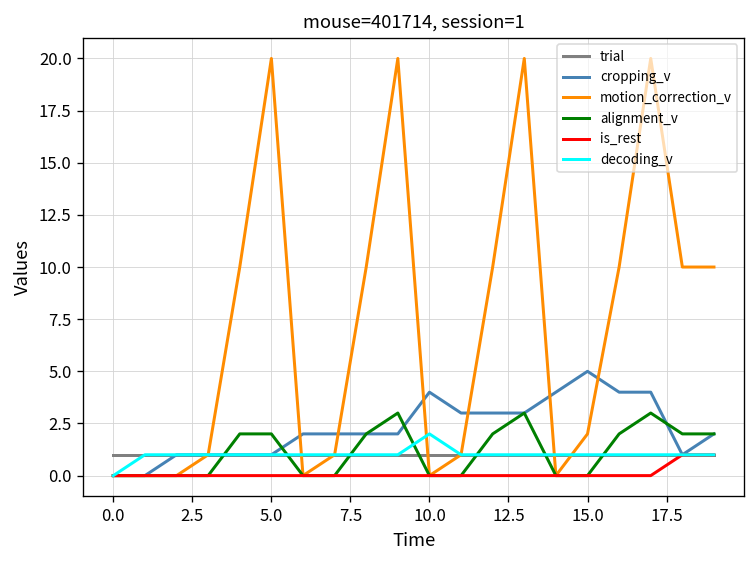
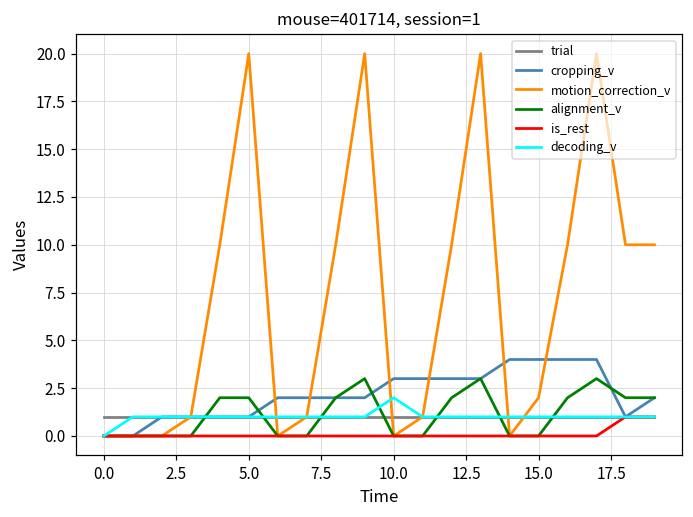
cropping_v, 10.0: 4 -> 3
cropping_v, 15.0: 5 -> 4
